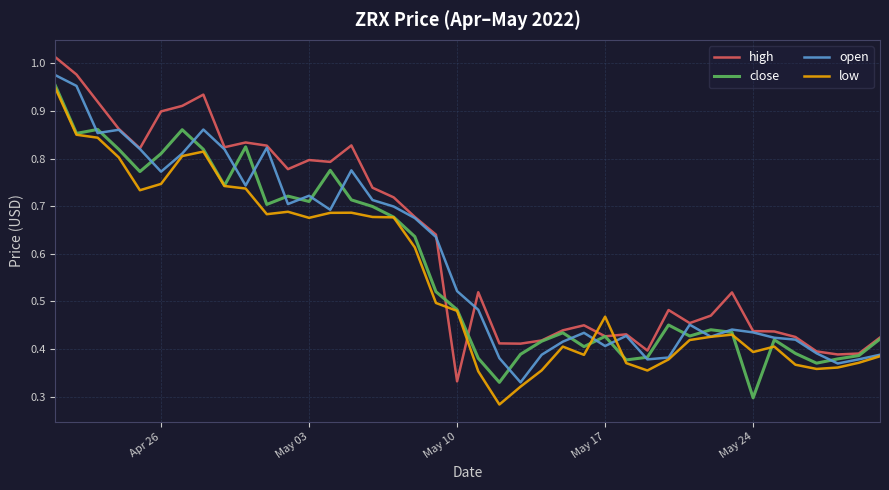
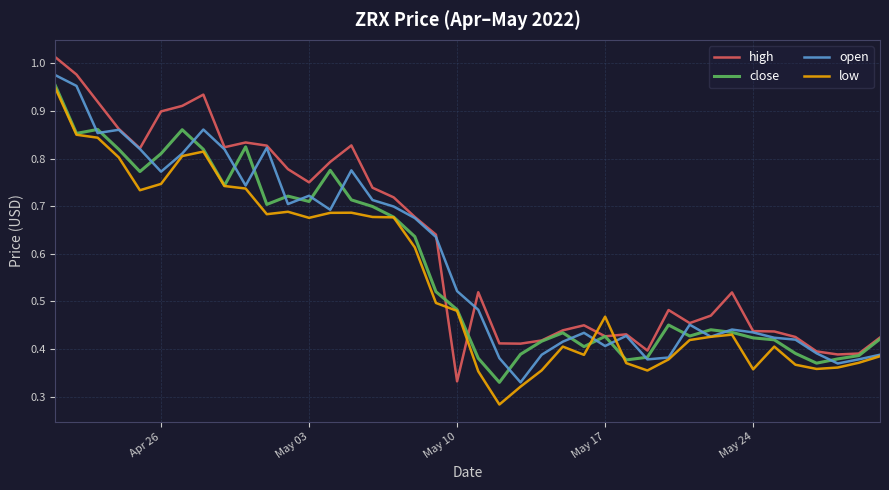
high, May 03: 0.80 -> 0.75
close, May 24: 0.30 -> 0.42
low, May 24: 0.39 -> 0.36
